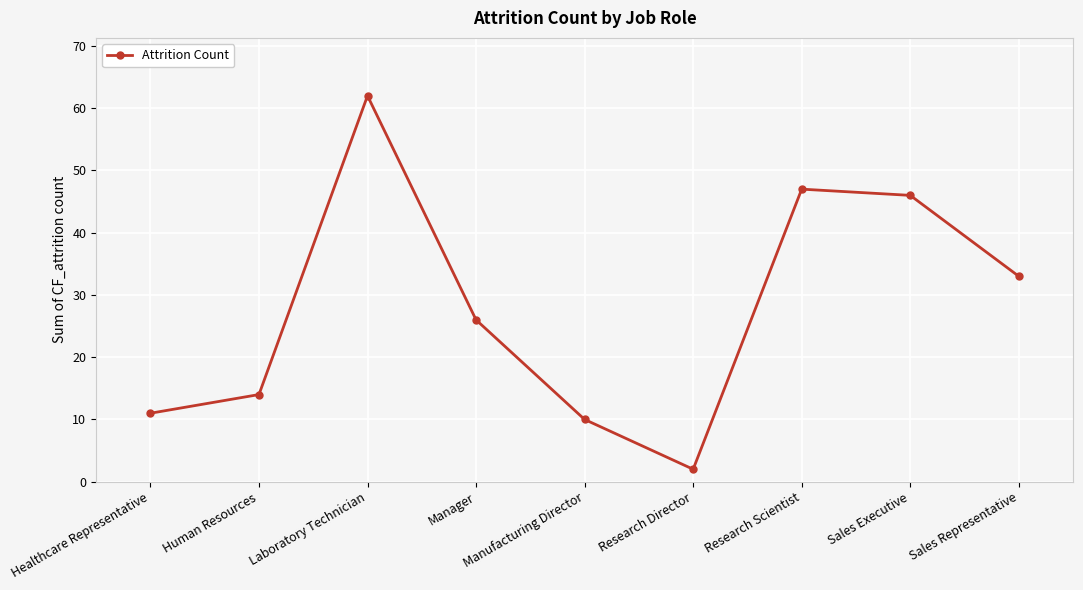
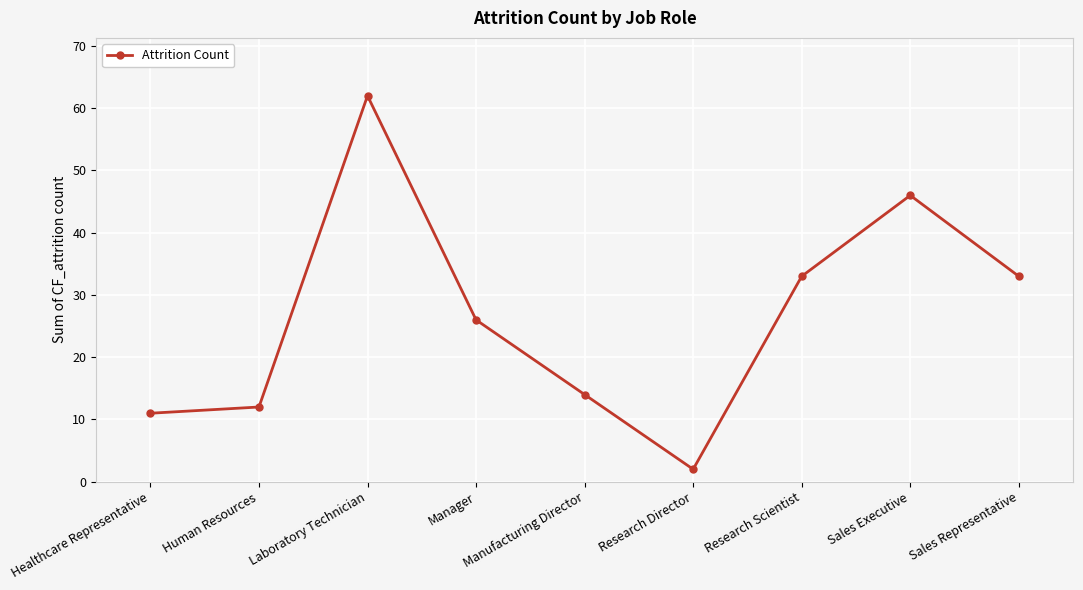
Human Resources: 14 -> 12
Manufacturing Director: 10 -> 14
Research Scientist: 47 -> 33
